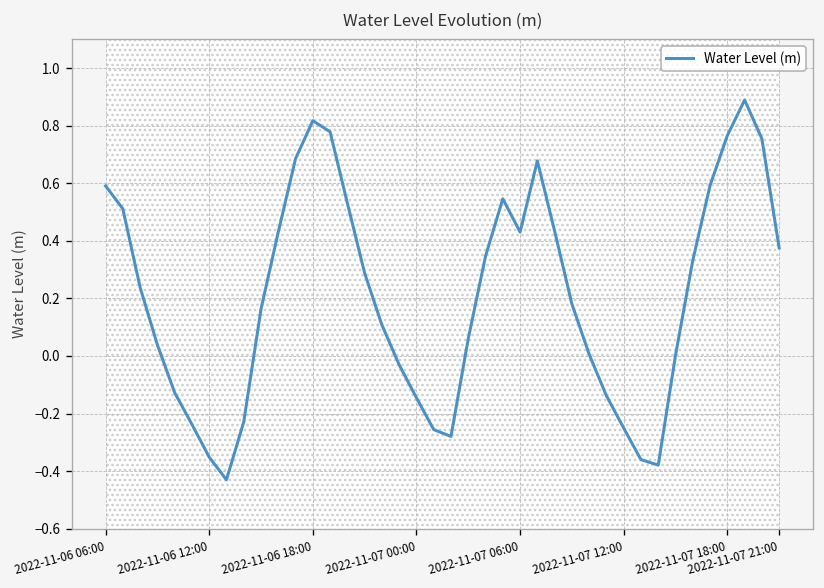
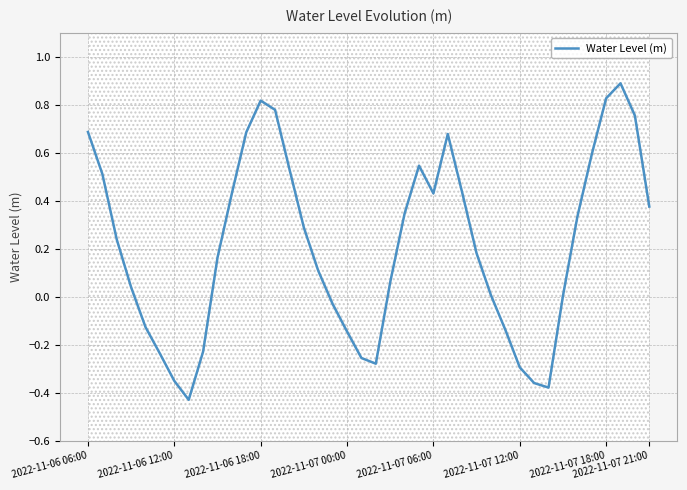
Water Level (m), 2022-11-06 06:00: 0.59 -> 0.69
Water Level (m), 2022-11-07 12:00: -0.25 -> -0.29
Water Level (m), 2022-11-07 18:00: 0.77 -> 0.83
